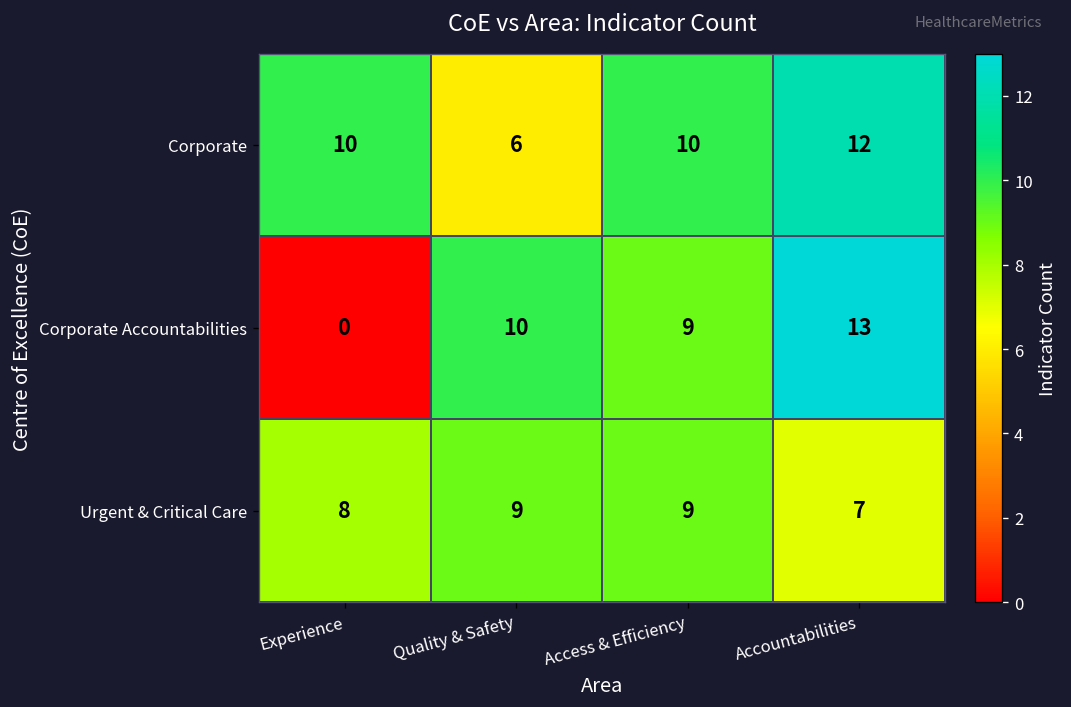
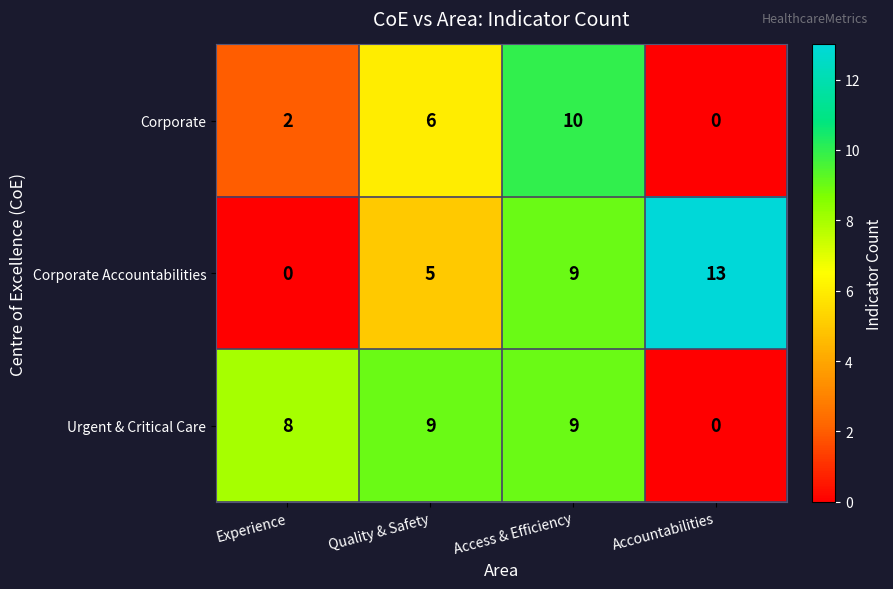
Corporate, Experience: 10 -> 2
Corporate, Accountabilities: 12 -> 0
Corporate Accountabilities, Quality & Safety: 10 -> 5
Urgent & Critical Care, Accountabilities: 7 -> 0
